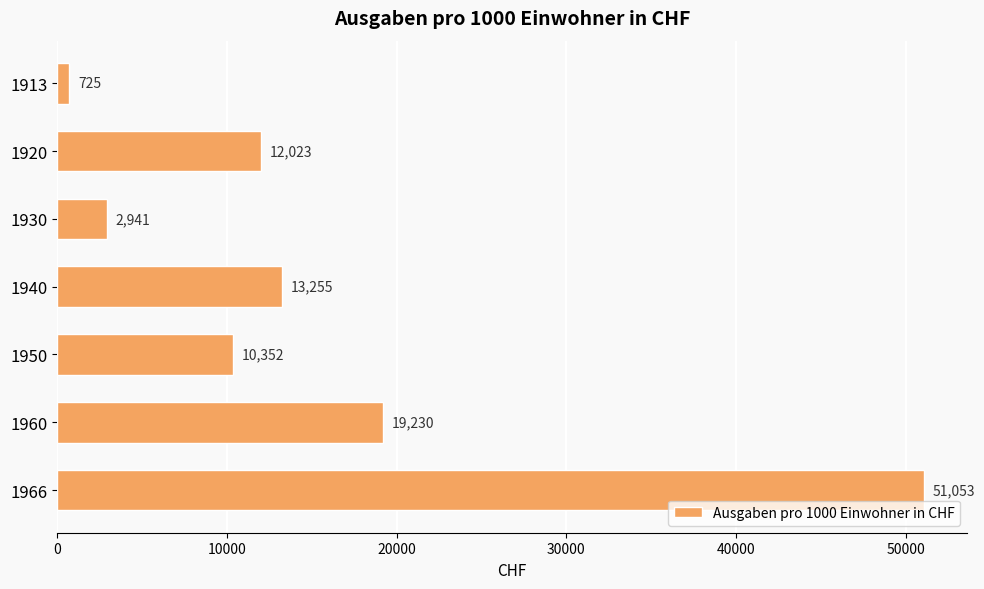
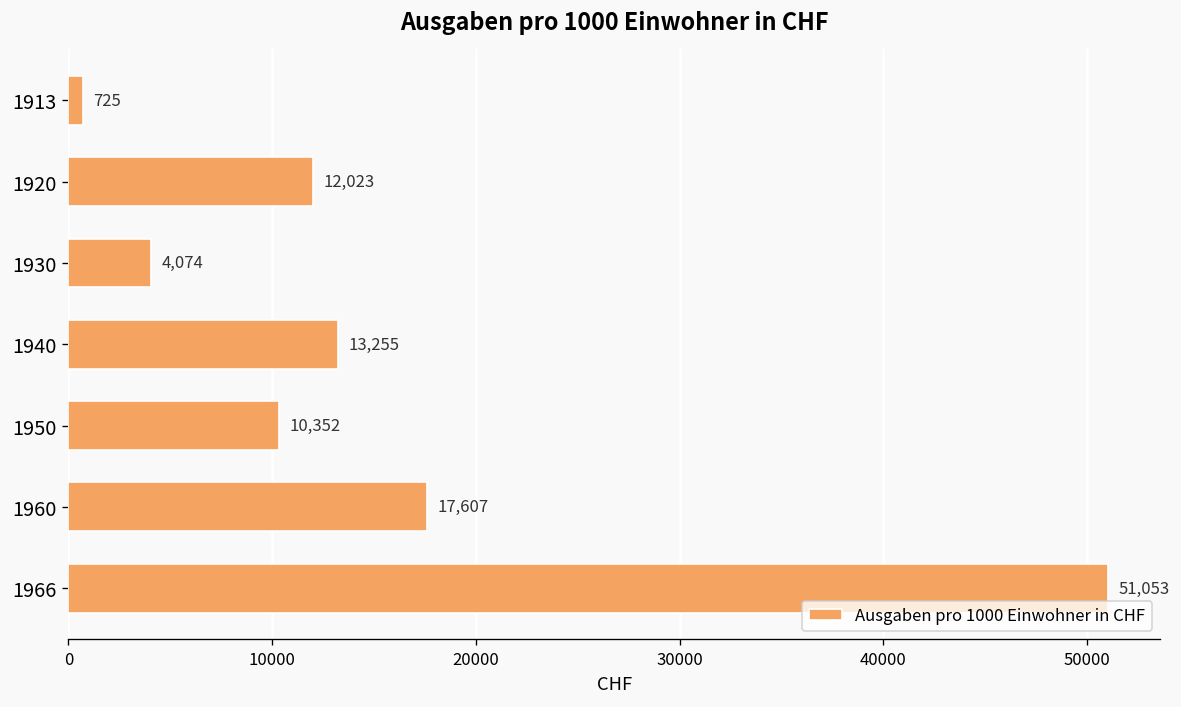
1930: 2,941 -> 4,074
1960: 19,230 -> 17,607
